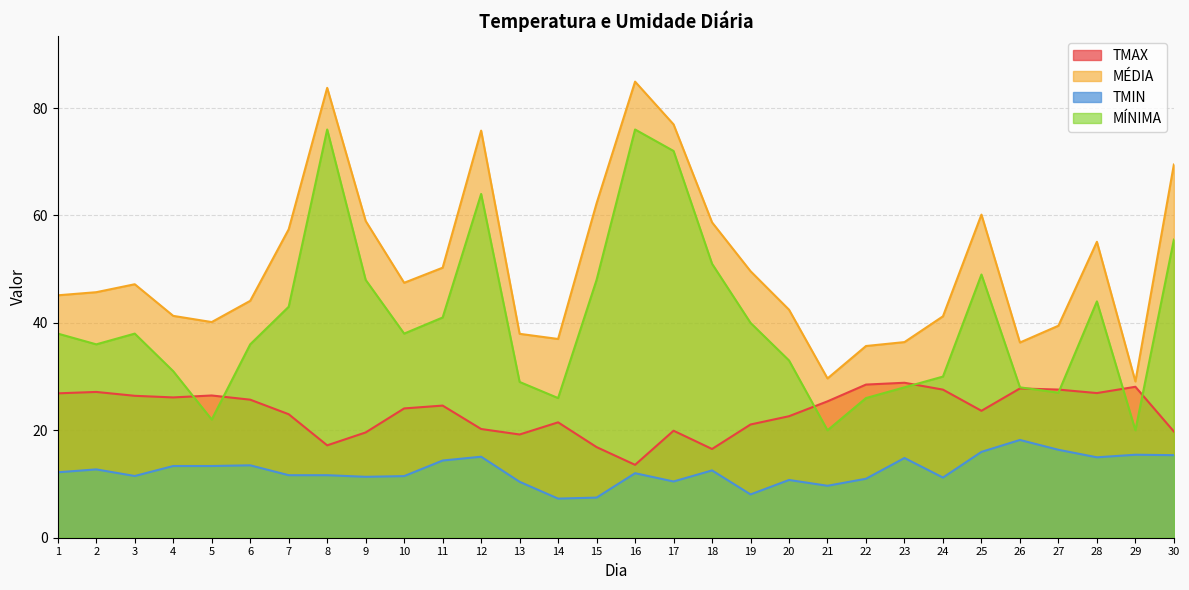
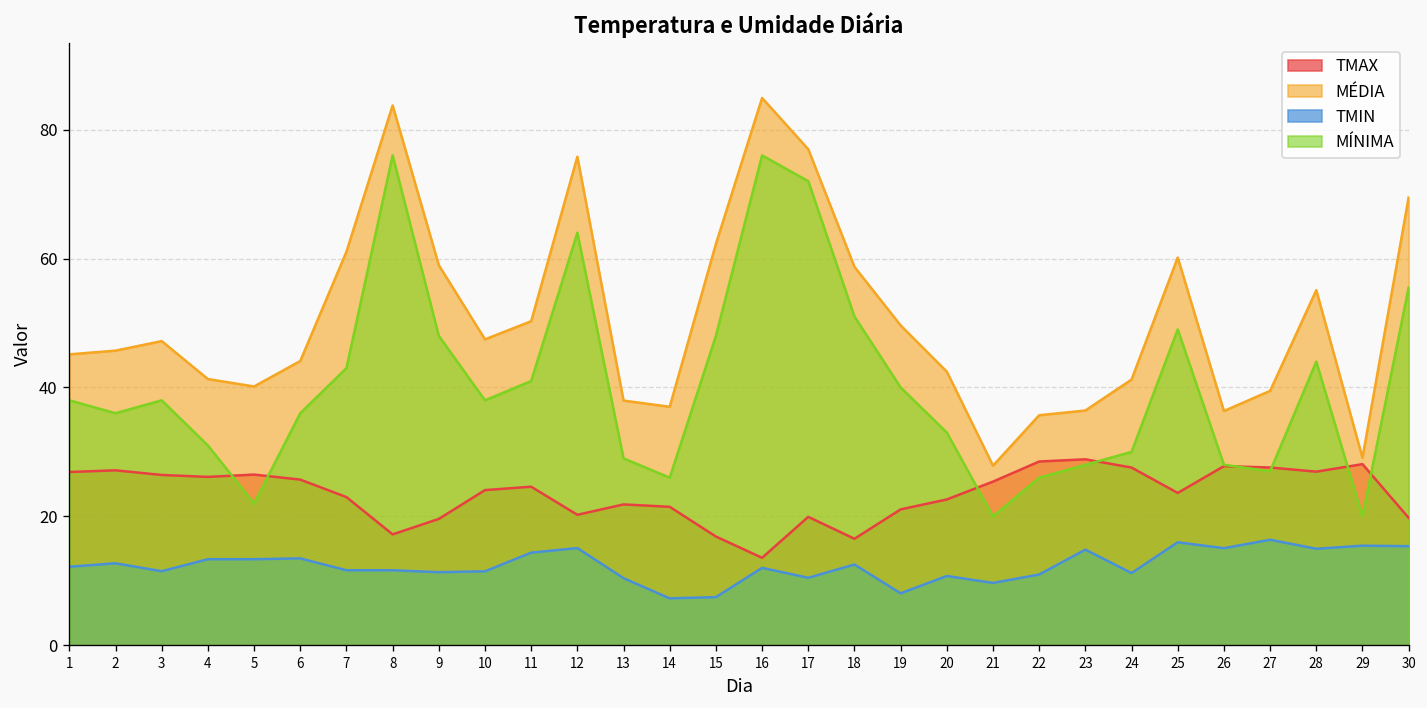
MÉDIA, 7: 57 -> 61
TMAX, 13: 19 -> 22
MÉDIA, 21: 30 -> 28
TMIN, 26: 18 -> 15
